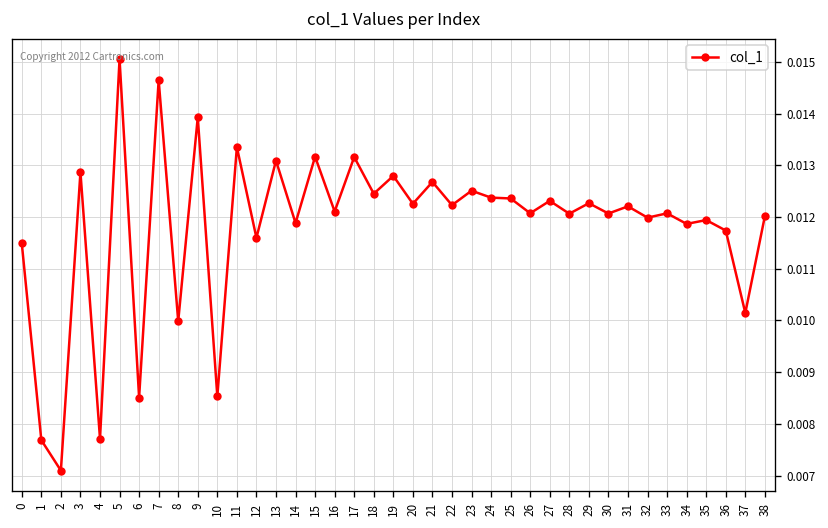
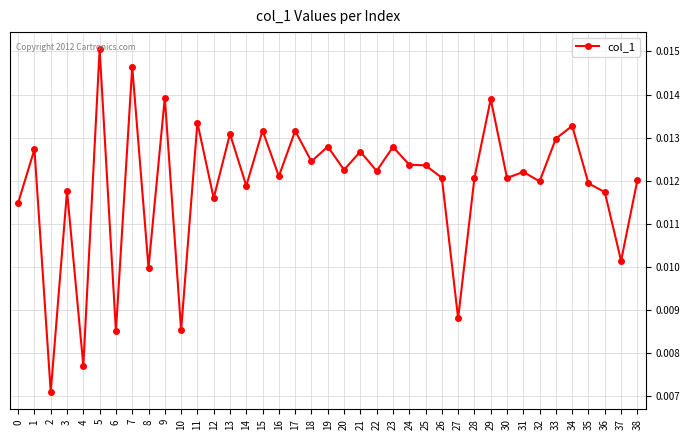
1: 0.0077 -> 0.0127
3: 0.0129 -> 0.0118
23: 0.0125 -> 0.0128
27: 0.0123 -> 0.0088
29: 0.0123 -> 0.0139
33: 0.0121 -> 0.0130
34: 0.0119 -> 0.0133
